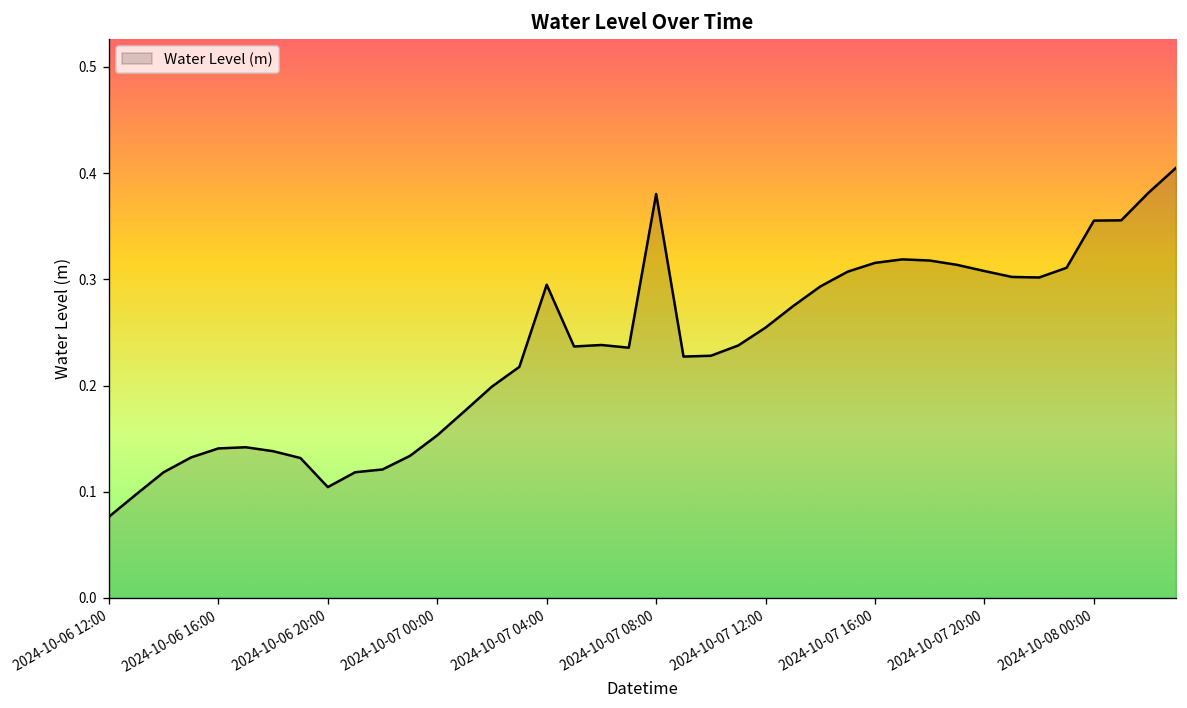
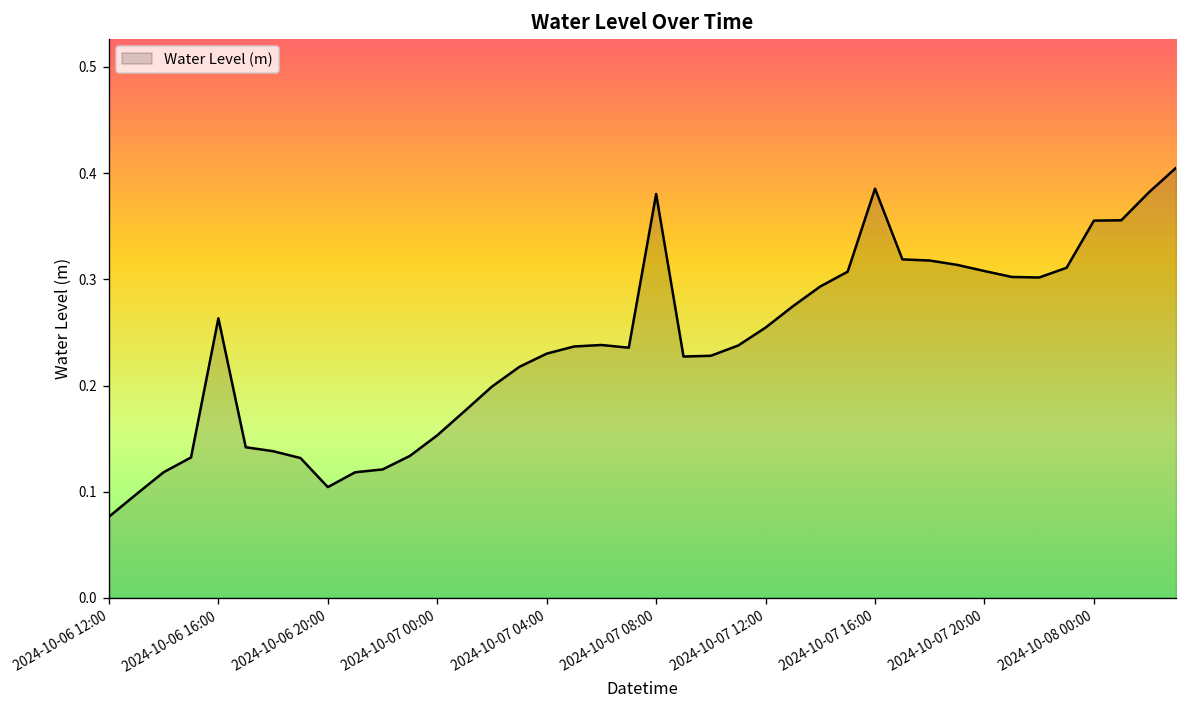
2024-10-06 16:00: 0.14 -> 0.26
2024-10-07 04:00: 0.29 -> 0.23
2024-10-07 16:00: 0.32 -> 0.39
